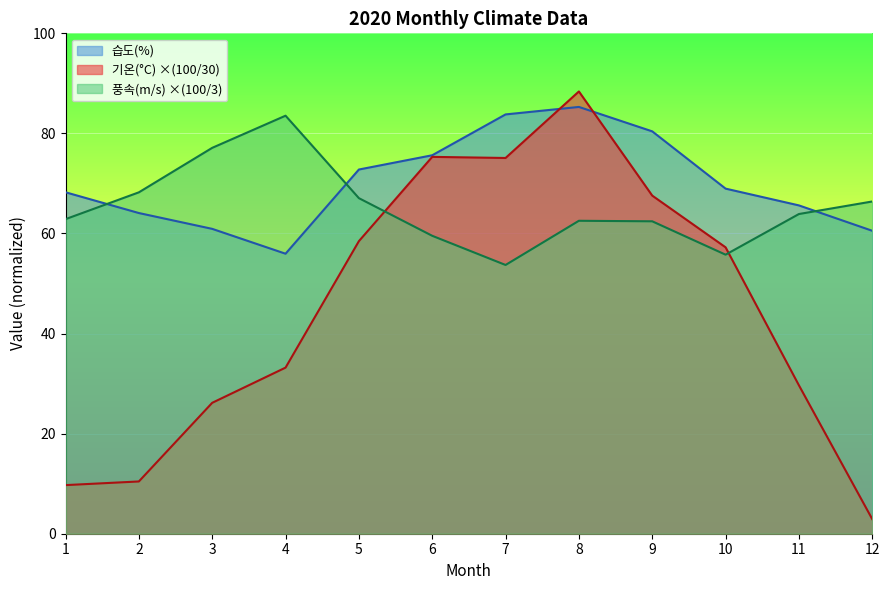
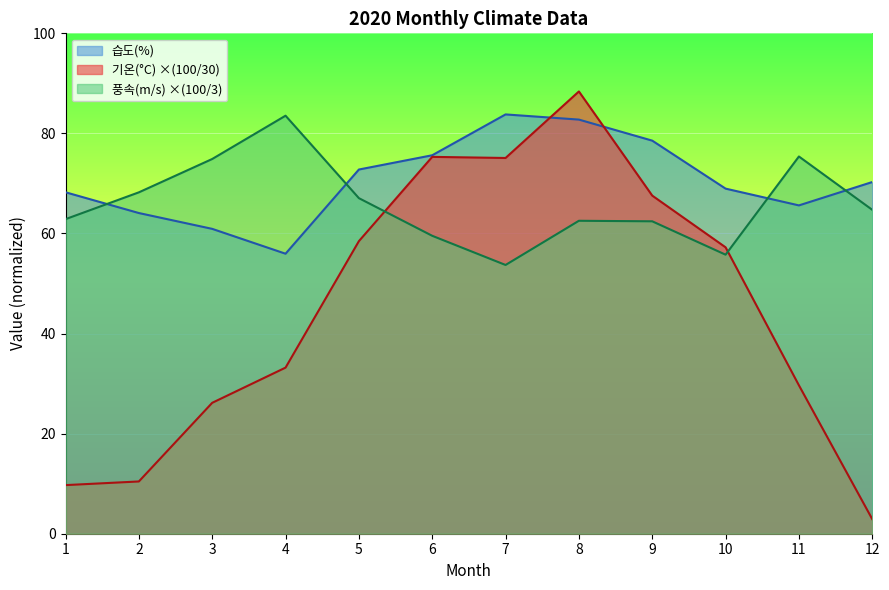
풍속(m/s) ×(100/3), 3: 77 -> 75
습도(%), 8: 85 -> 83
습도(%), 9: 80 -> 79
풍속(m/s) ×(100/3), 11: 64 -> 75
습도(%), 12: 61 -> 70
풍속(m/s) ×(100/3), 12: 66 -> 65
